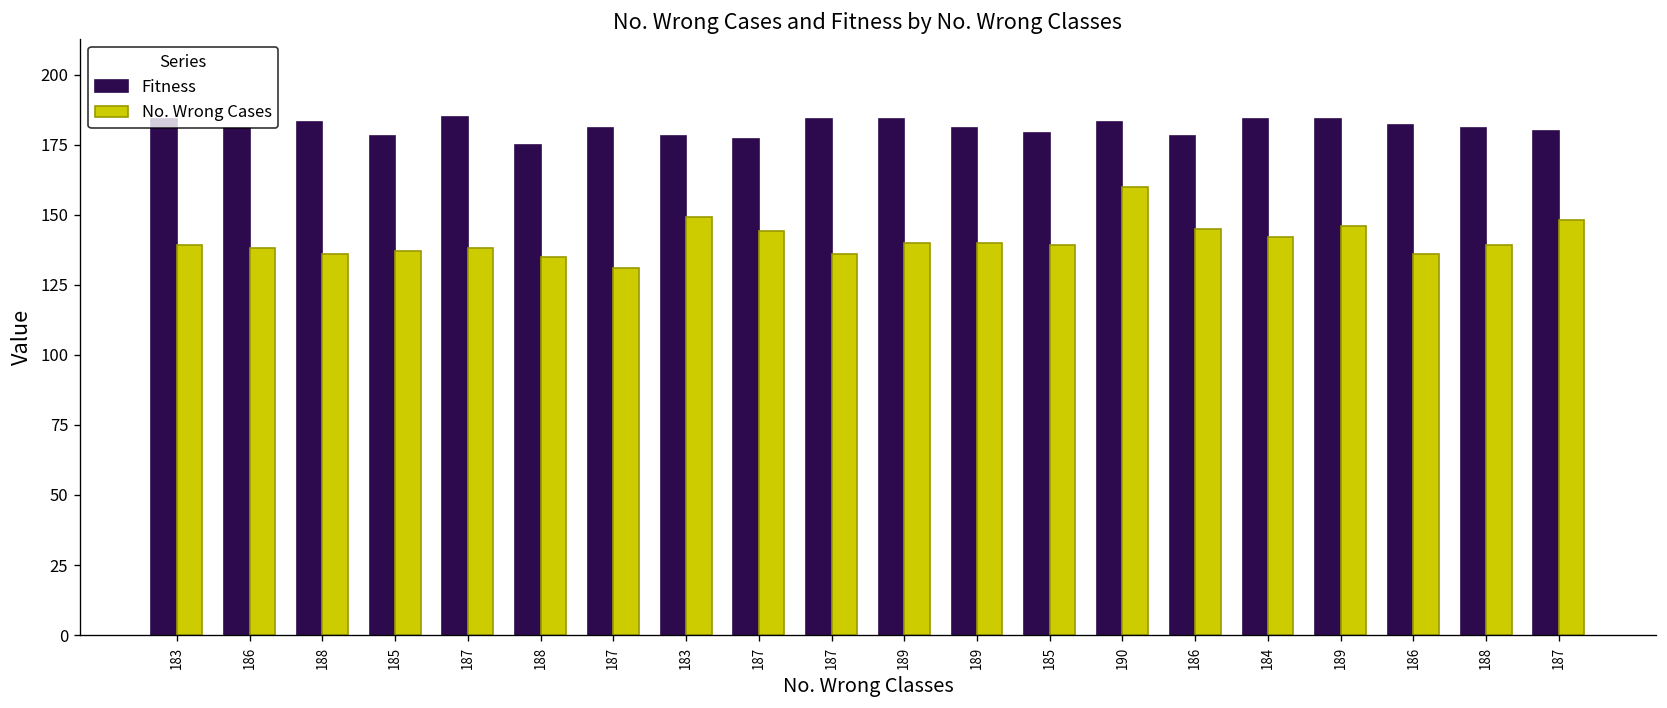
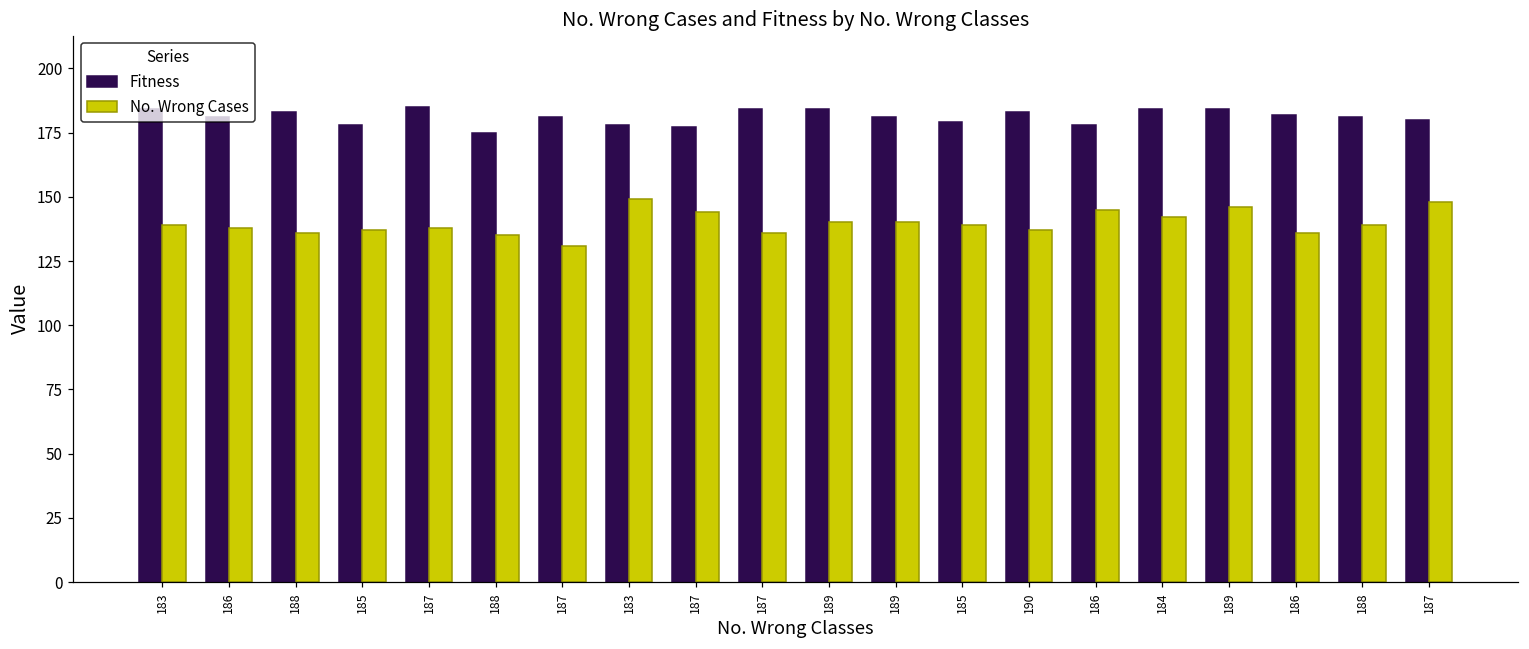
No. Wrong Cases, 190: 160 -> 137
